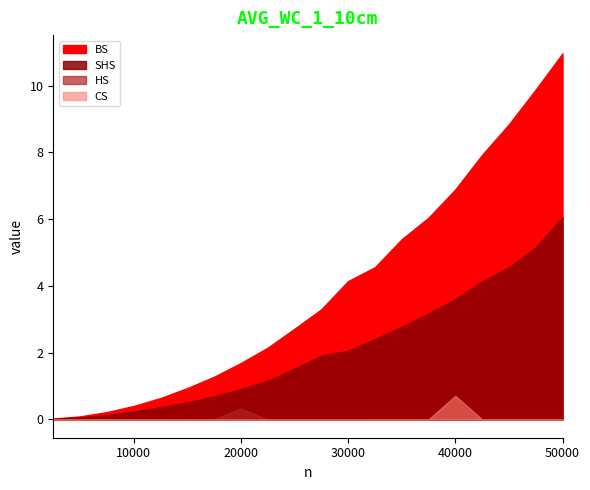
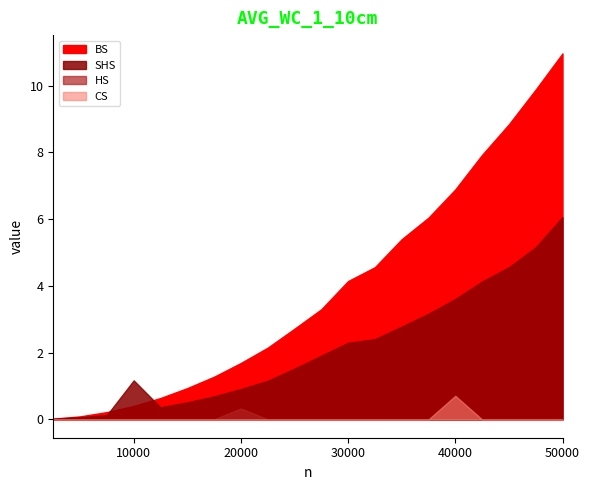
SHS, 10000: 0.2 -> 1.2
SHS, 30000: 2.1 -> 2.3
